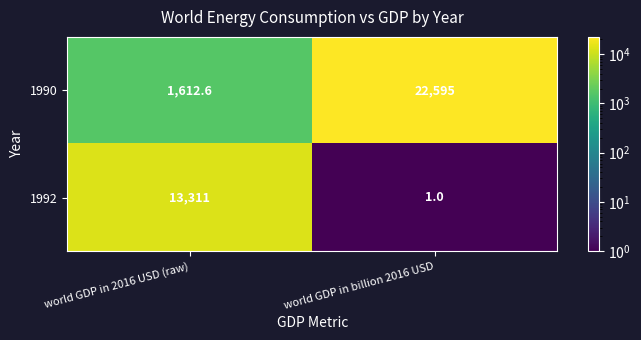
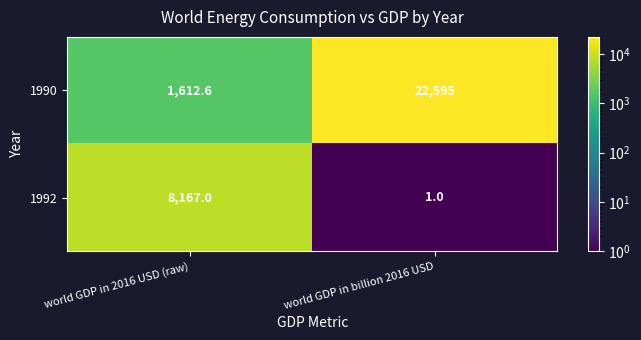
1992, world GDP in 2016 USD (raw): 13,311 -> 8,167.0
